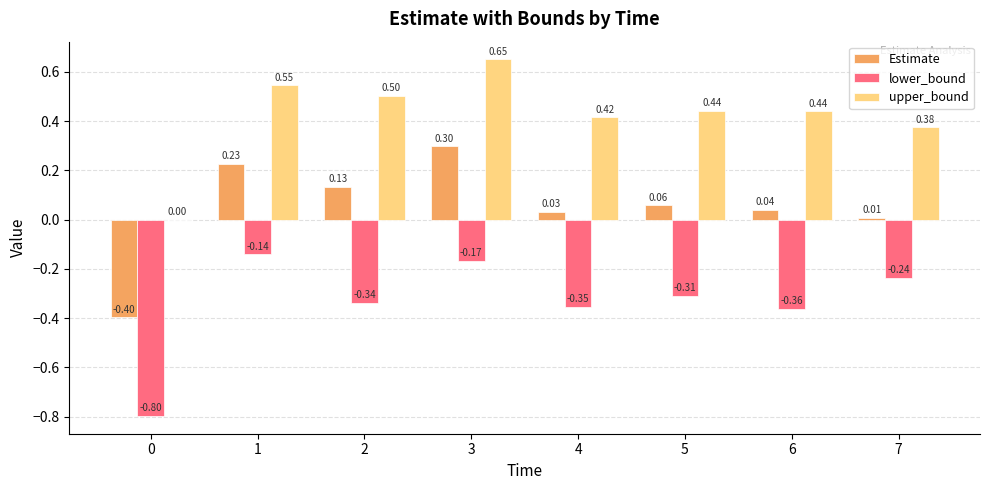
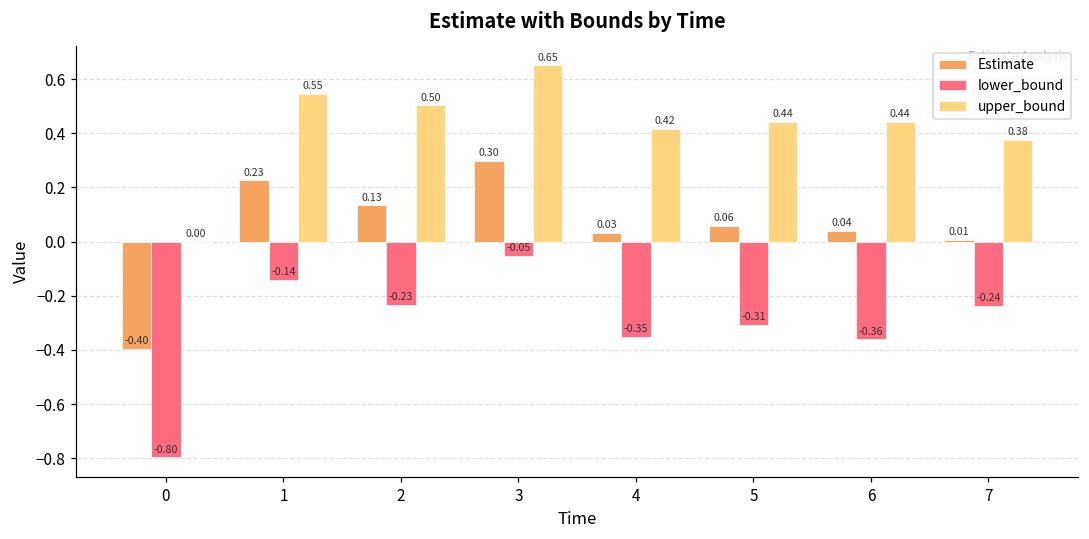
lower_bound, 2: -0.34 -> -0.23
lower_bound, 3: -0.17 -> -0.05
